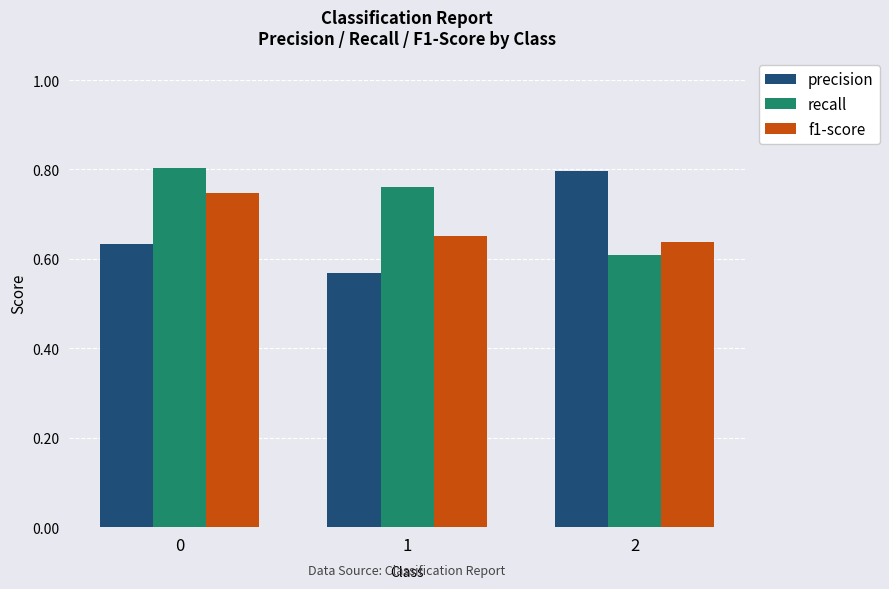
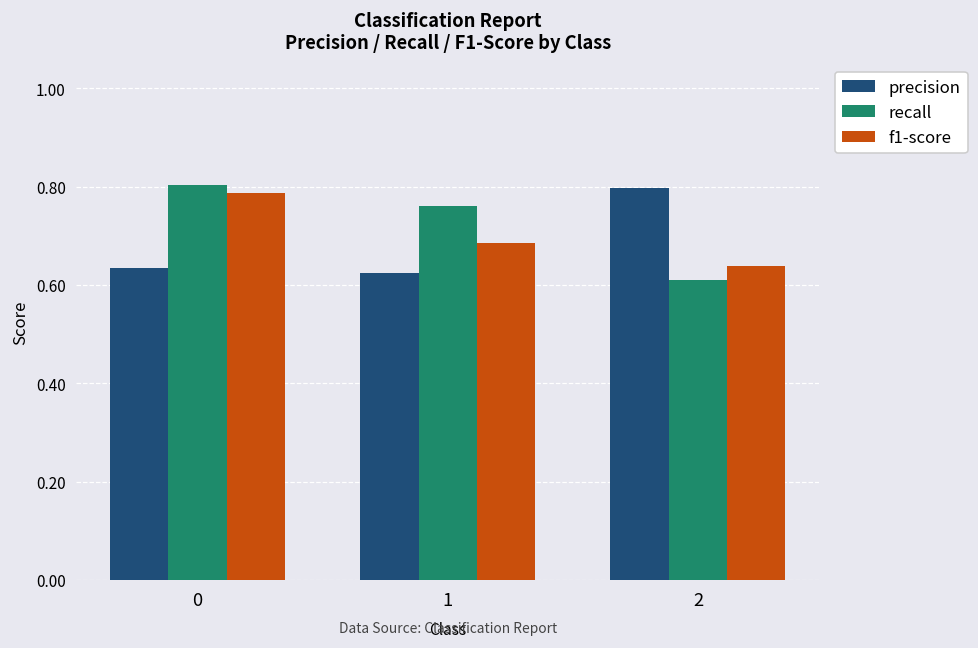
f1-score, 0: 0.75 -> 0.79
precision, 1: 0.57 -> 0.62
f1-score, 1: 0.65 -> 0.69
